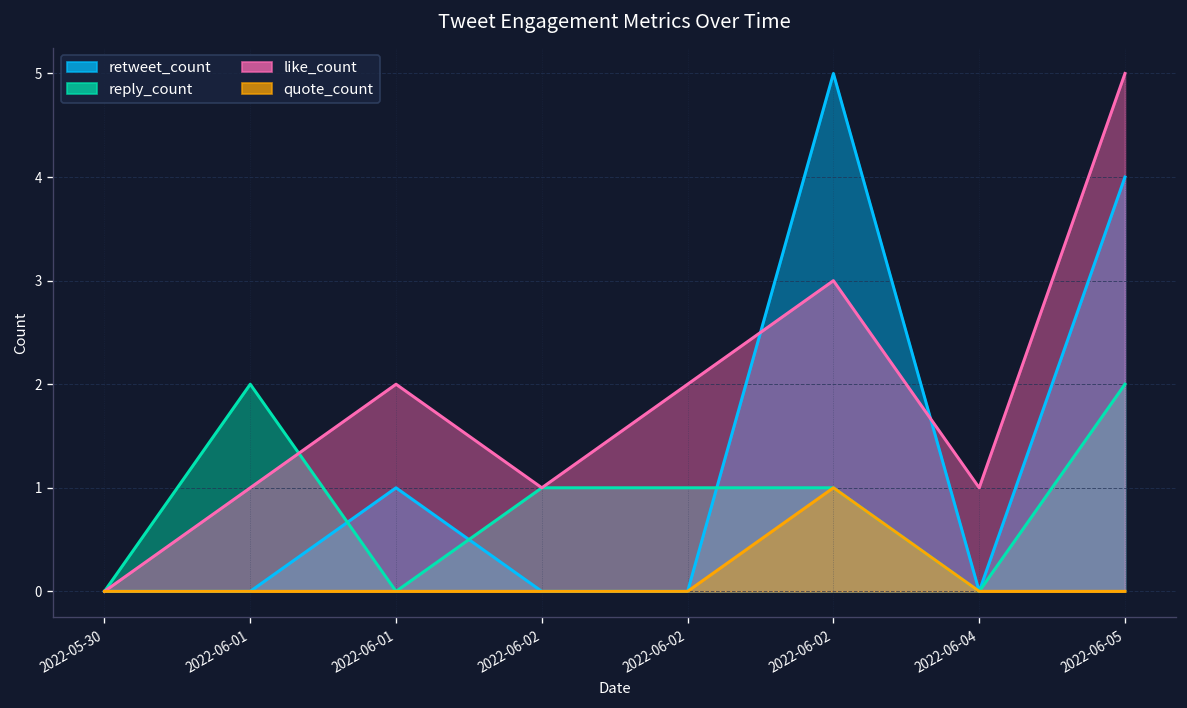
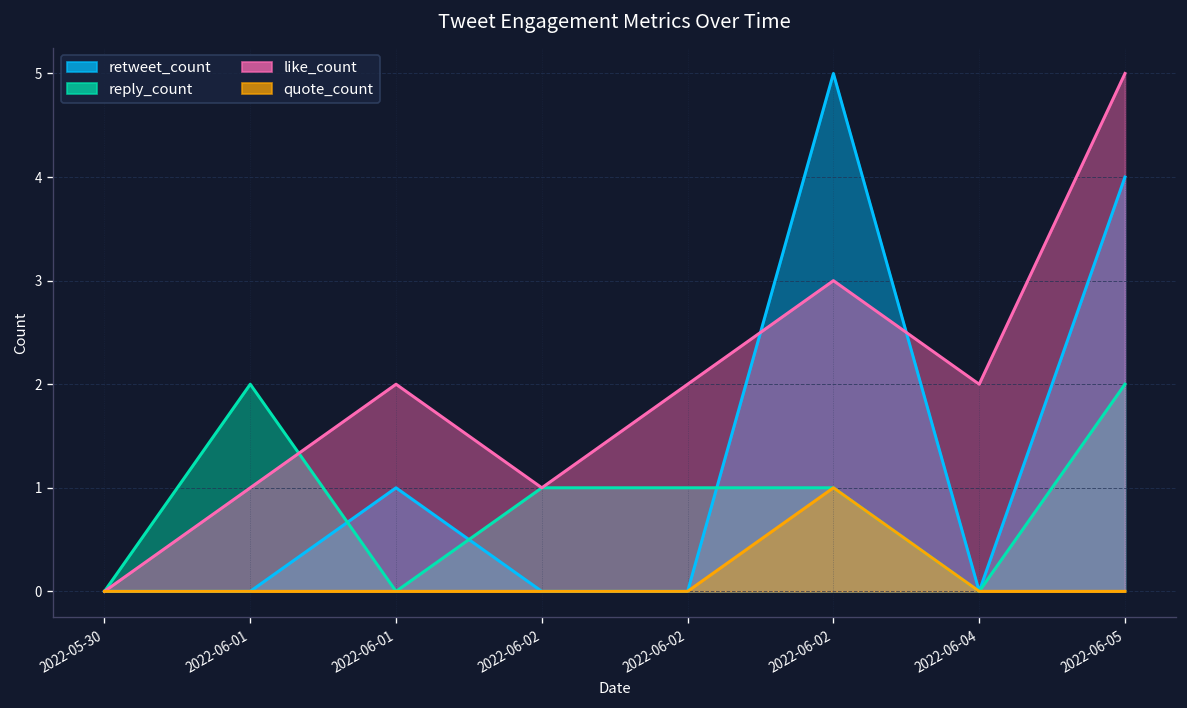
like_count, 2022-06-04: 1 -> 2
